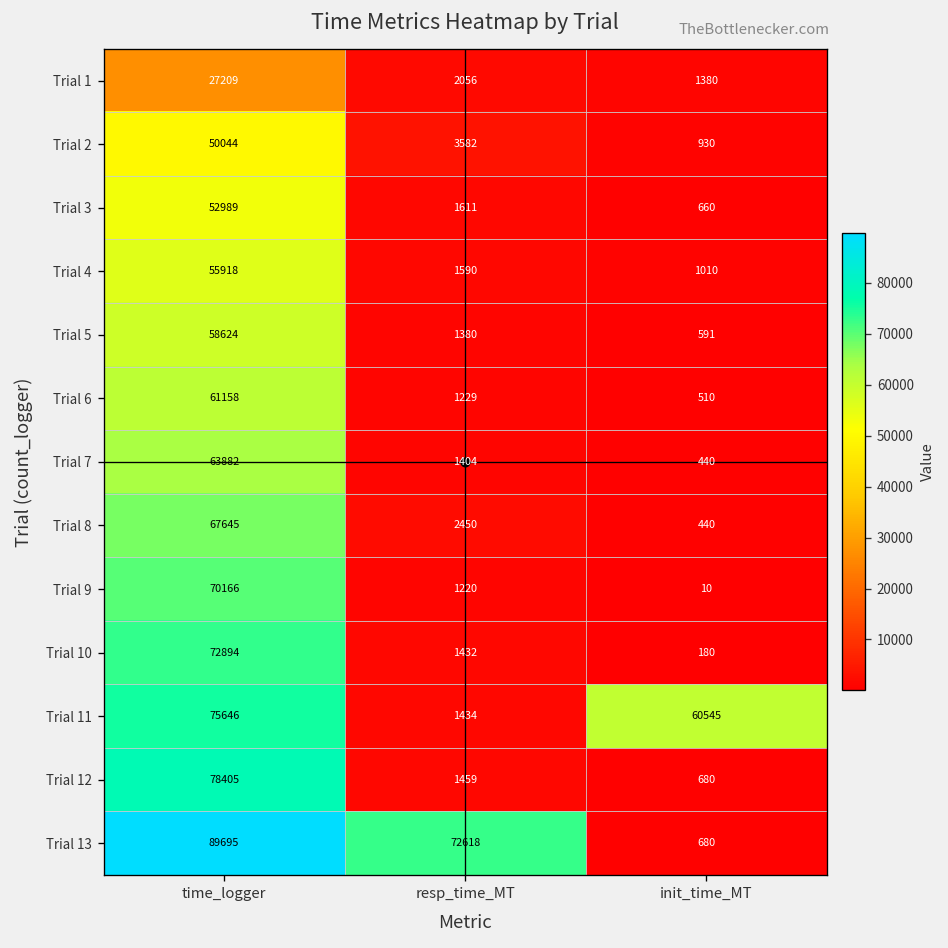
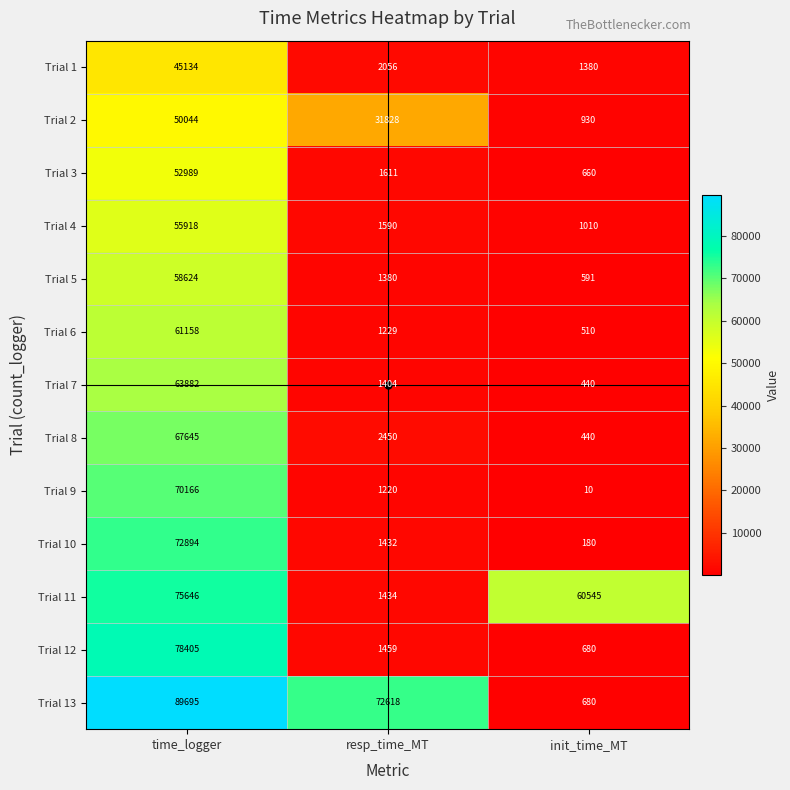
Trial 1, time_logger: 27209 -> 45134
Trial 2, resp_time_MT: 3582 -> 31828
